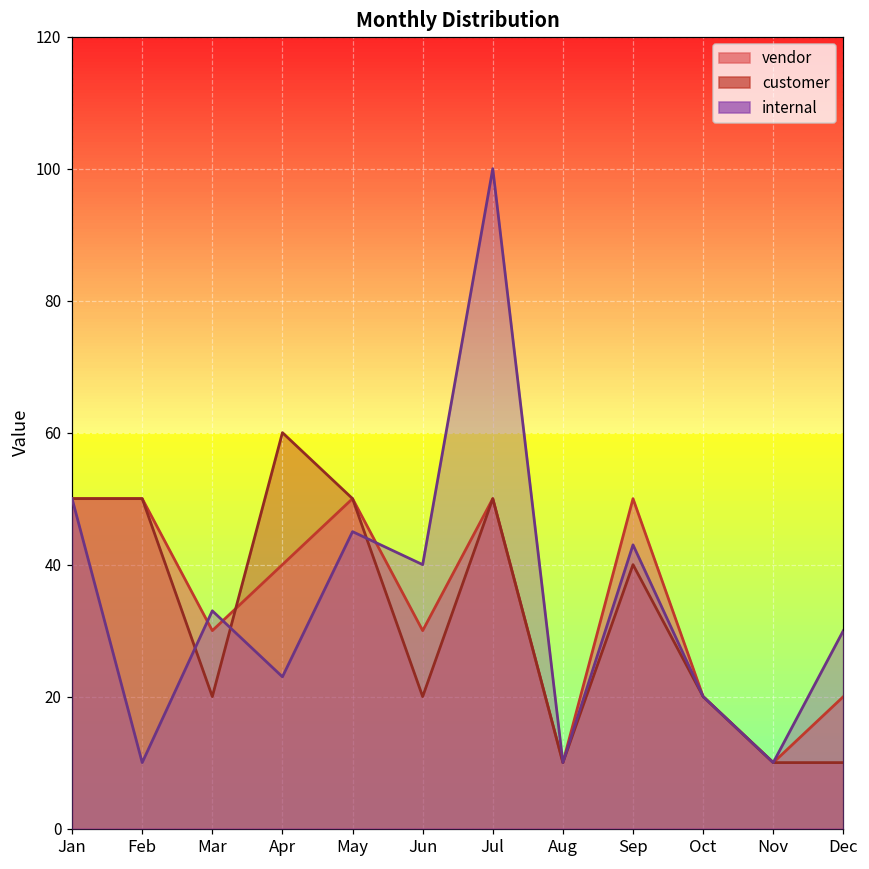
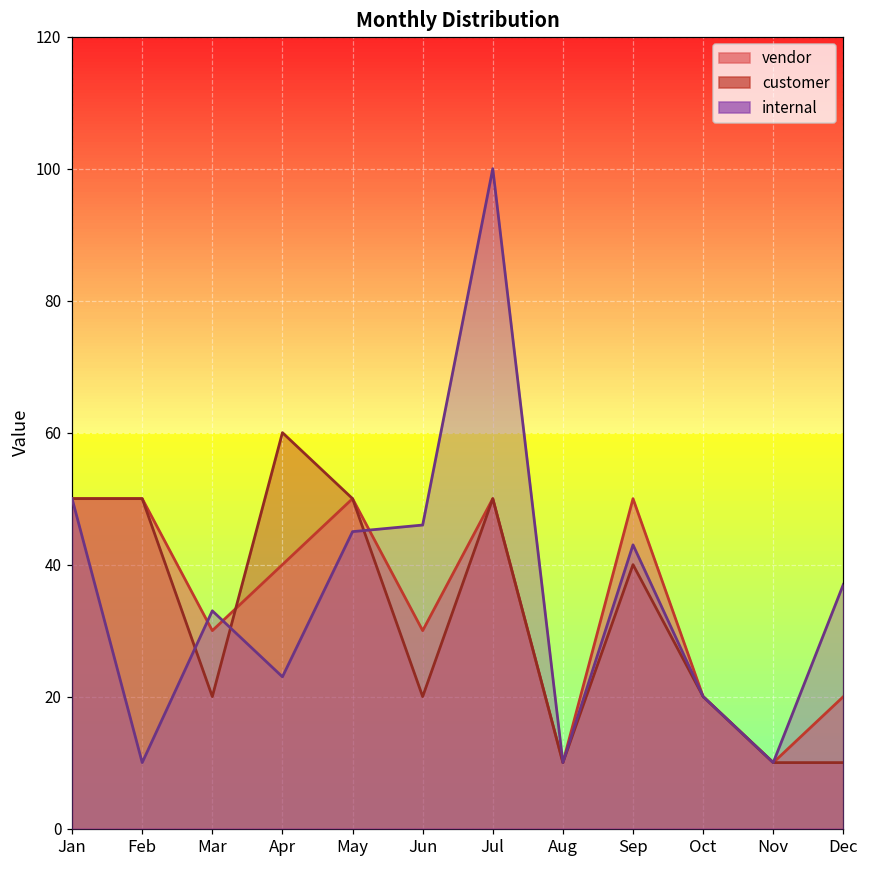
internal, Jun: 40 -> 46
internal, Dec: 30 -> 37
